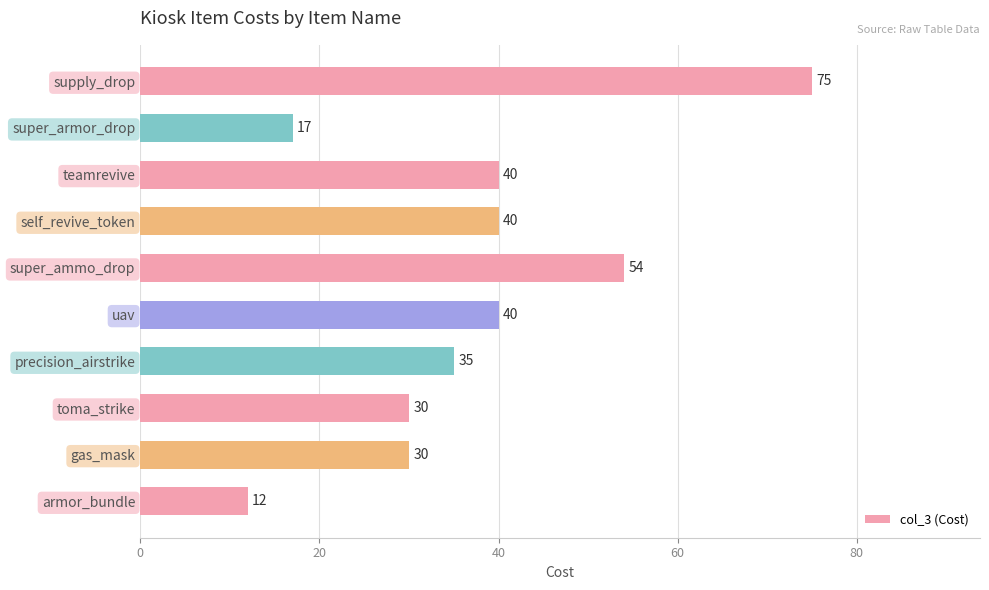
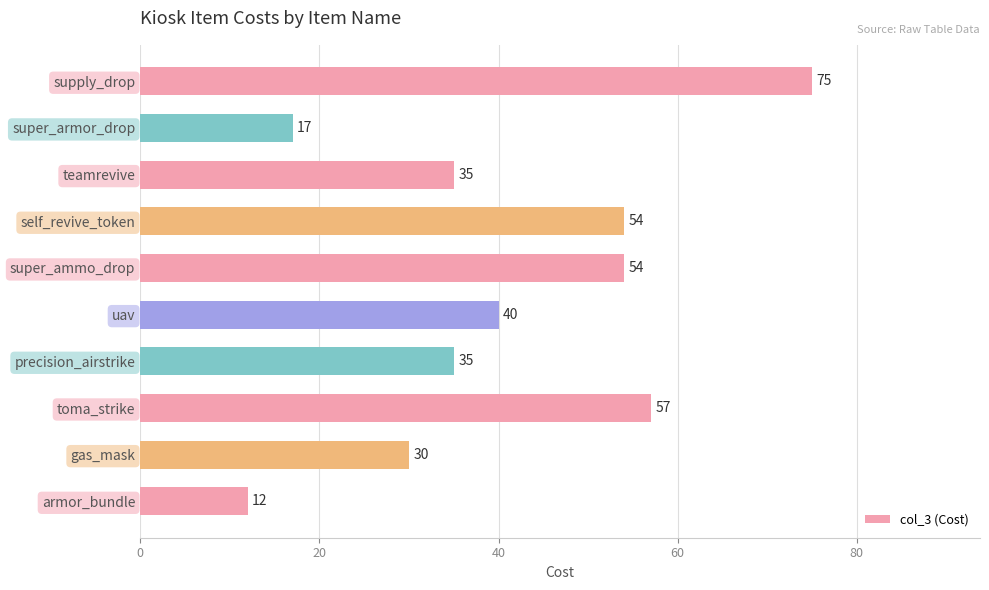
teamrevive: 40 -> 35
self_revive_token: 40 -> 54
toma_strike: 30 -> 57
